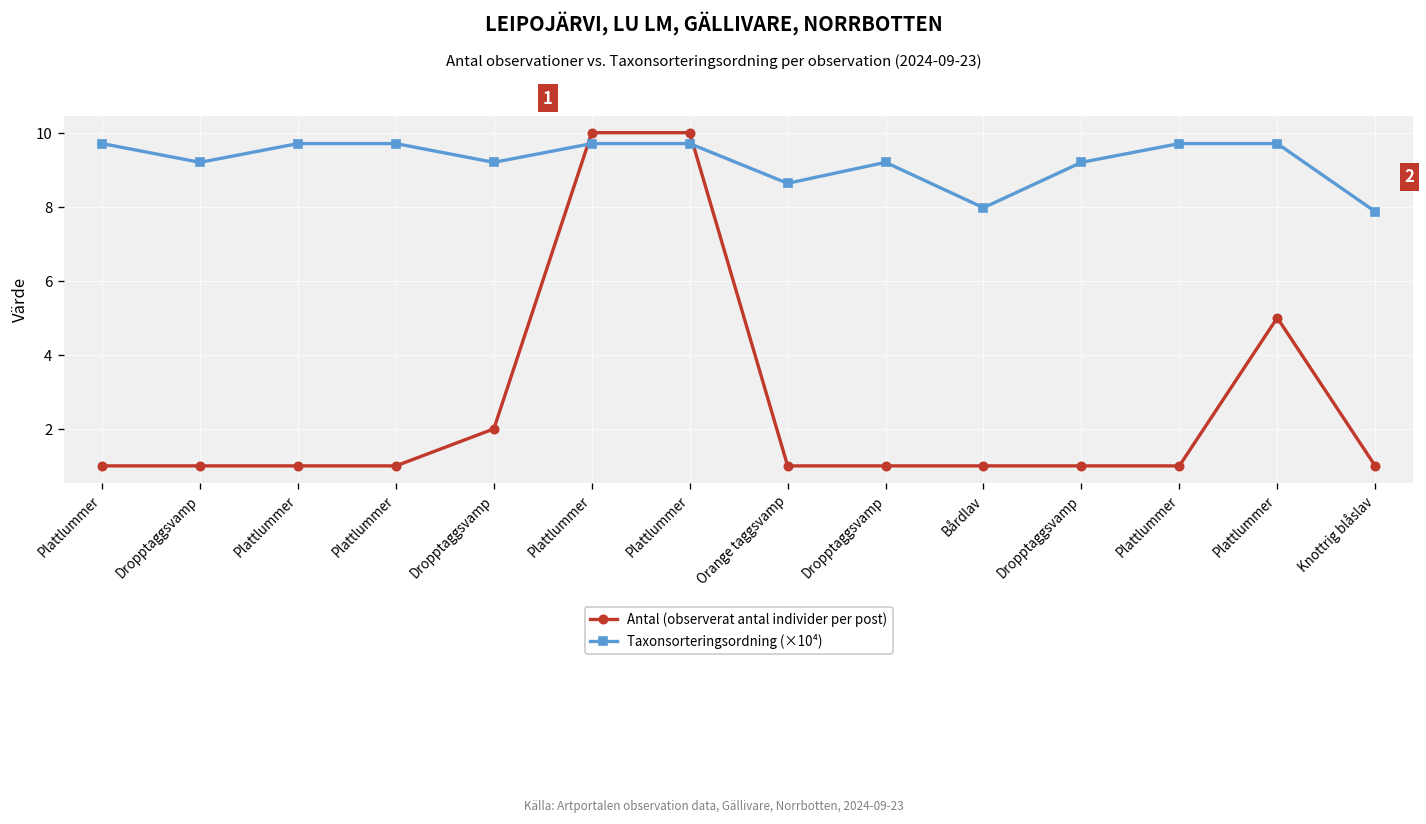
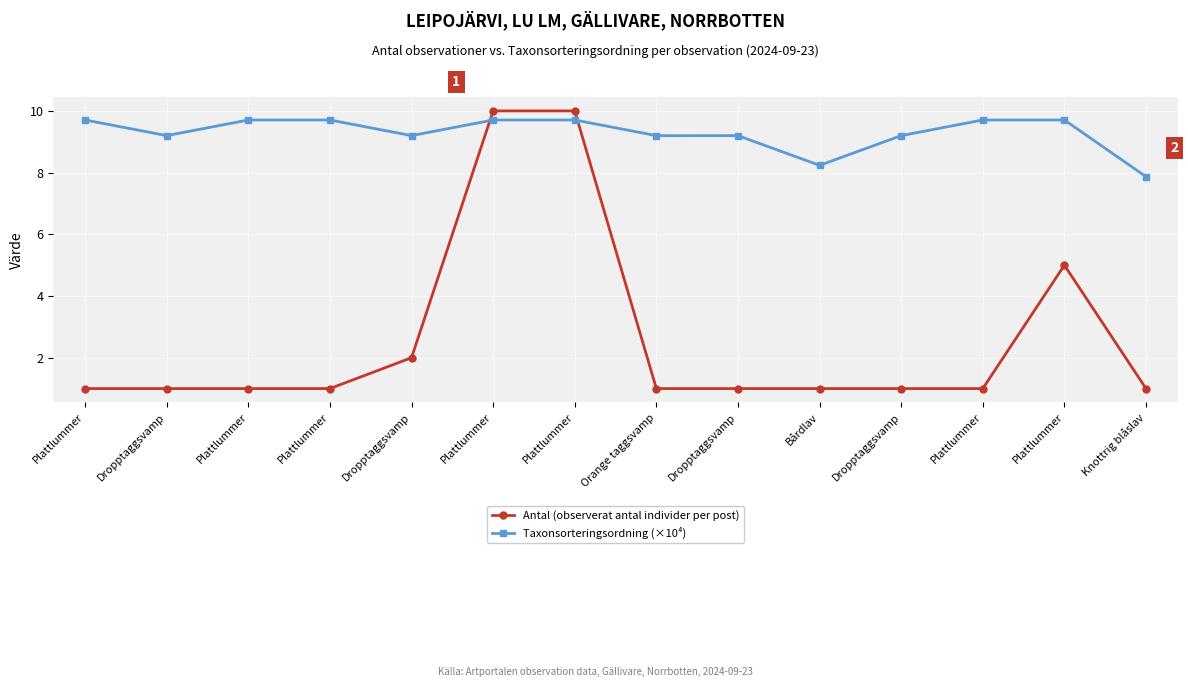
Taxonsorteringsordning (×10⁴), Orange taggsvamp: 8.6 -> 9.2
Taxonsorteringsordning (×10⁴), Bårdlav: 8.0 -> 8.2
